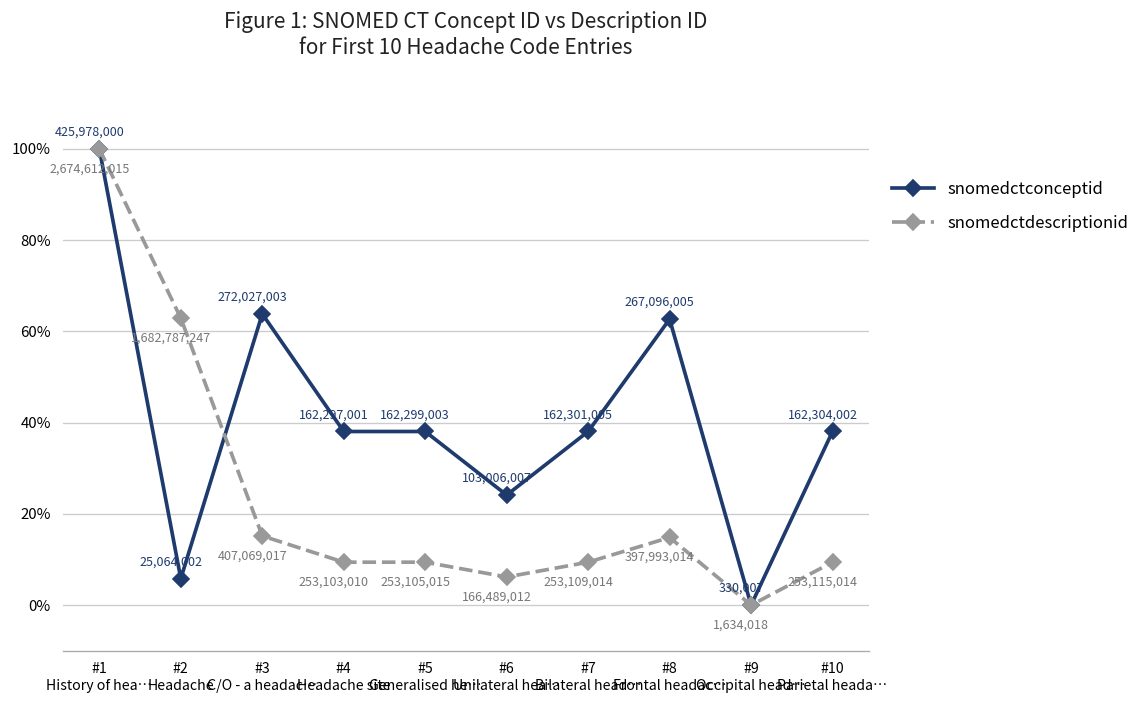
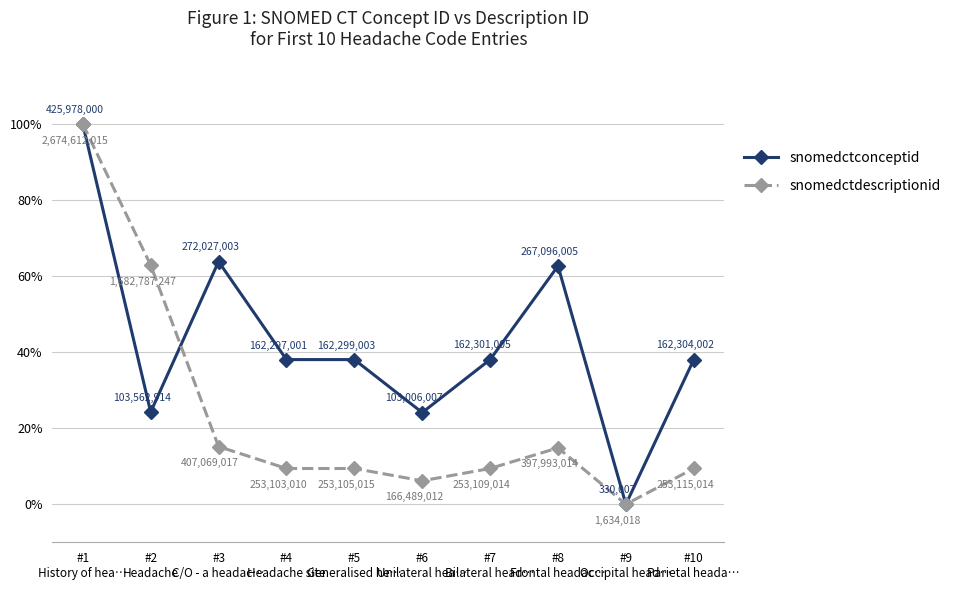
snomedctconceptid, #2 Headache: 25,064,002 -> 103,562,914
